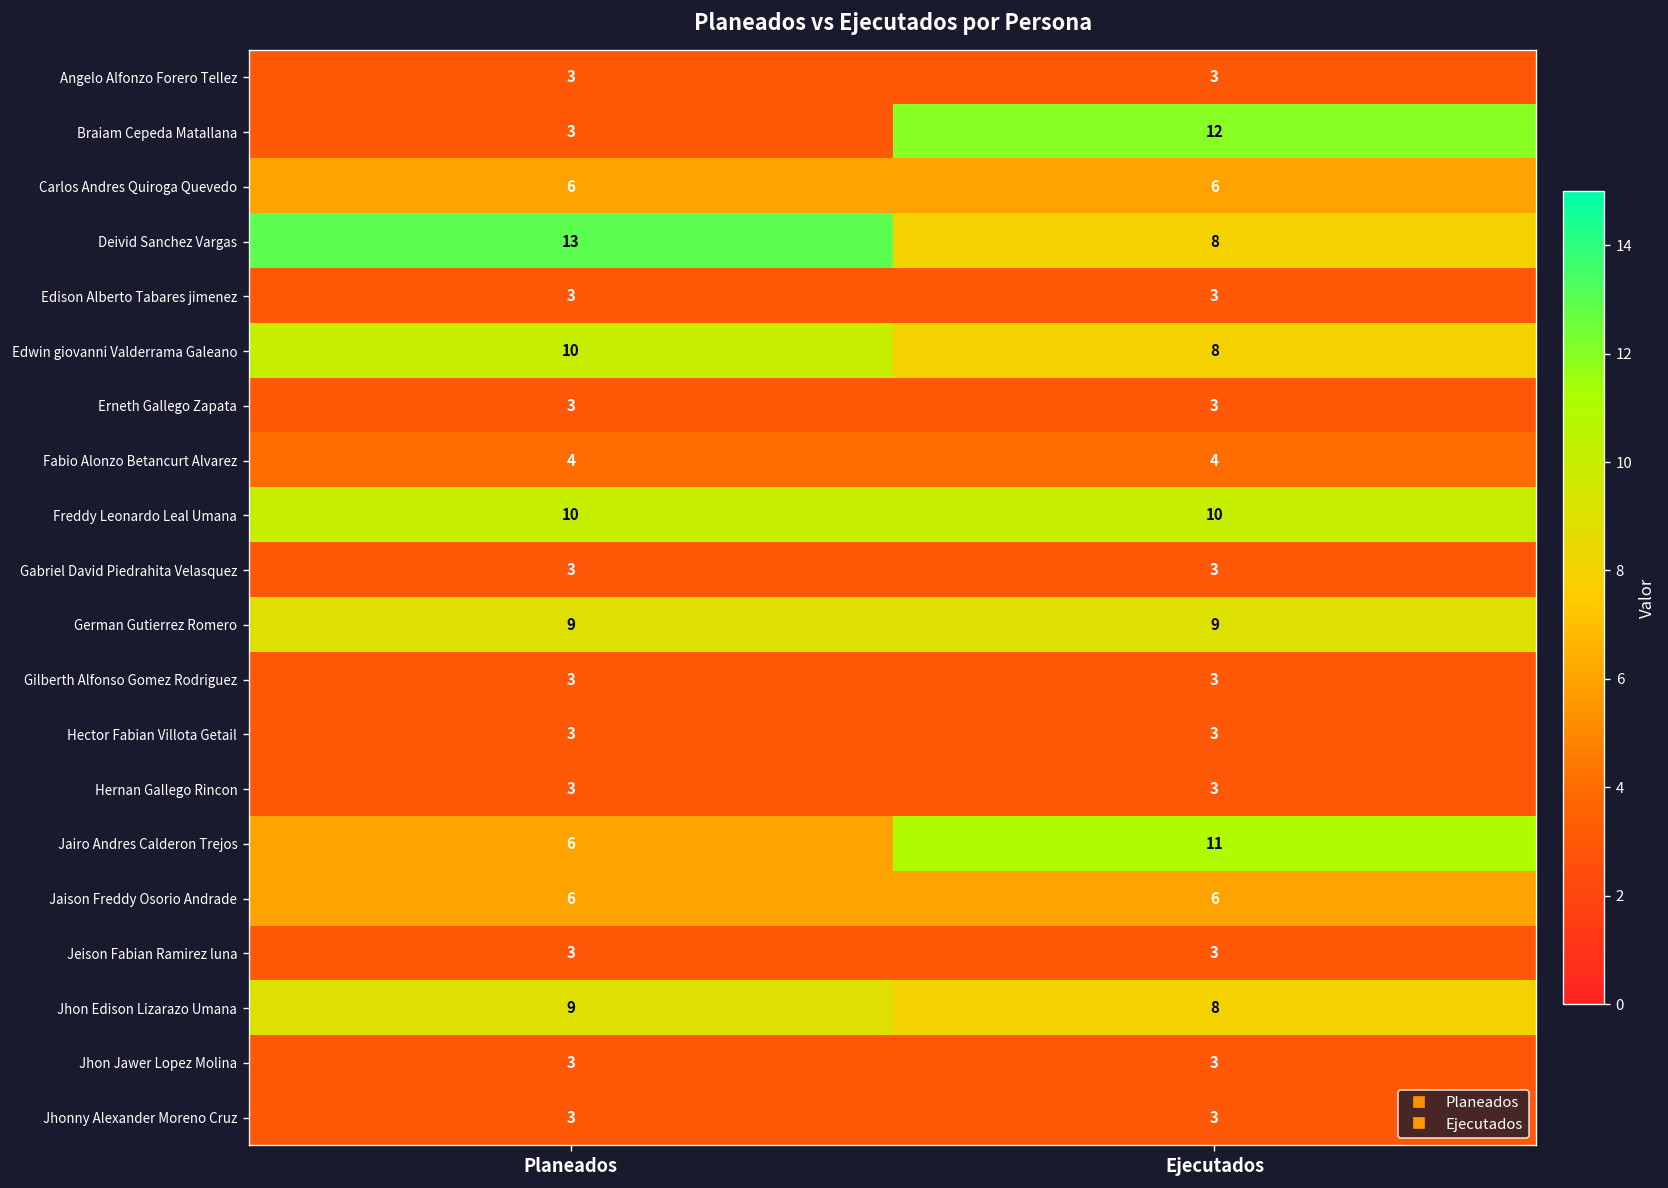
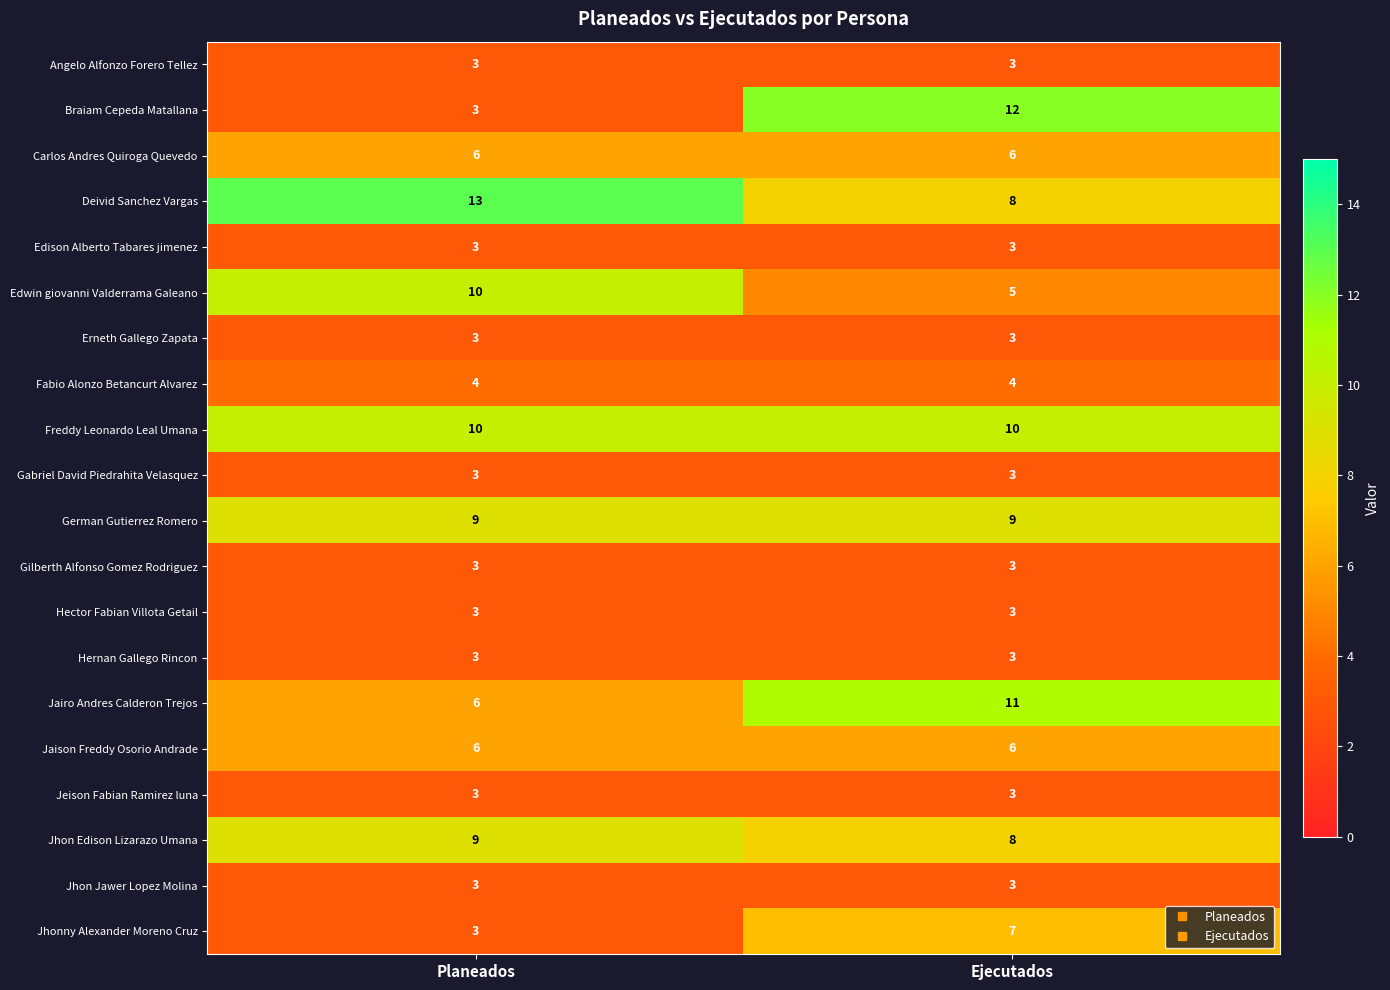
Edwin giovanni Valderrama Galeano, Ejecutados: 8 -> 5
Jhonny Alexander Moreno Cruz, Ejecutados: 3 -> 7
